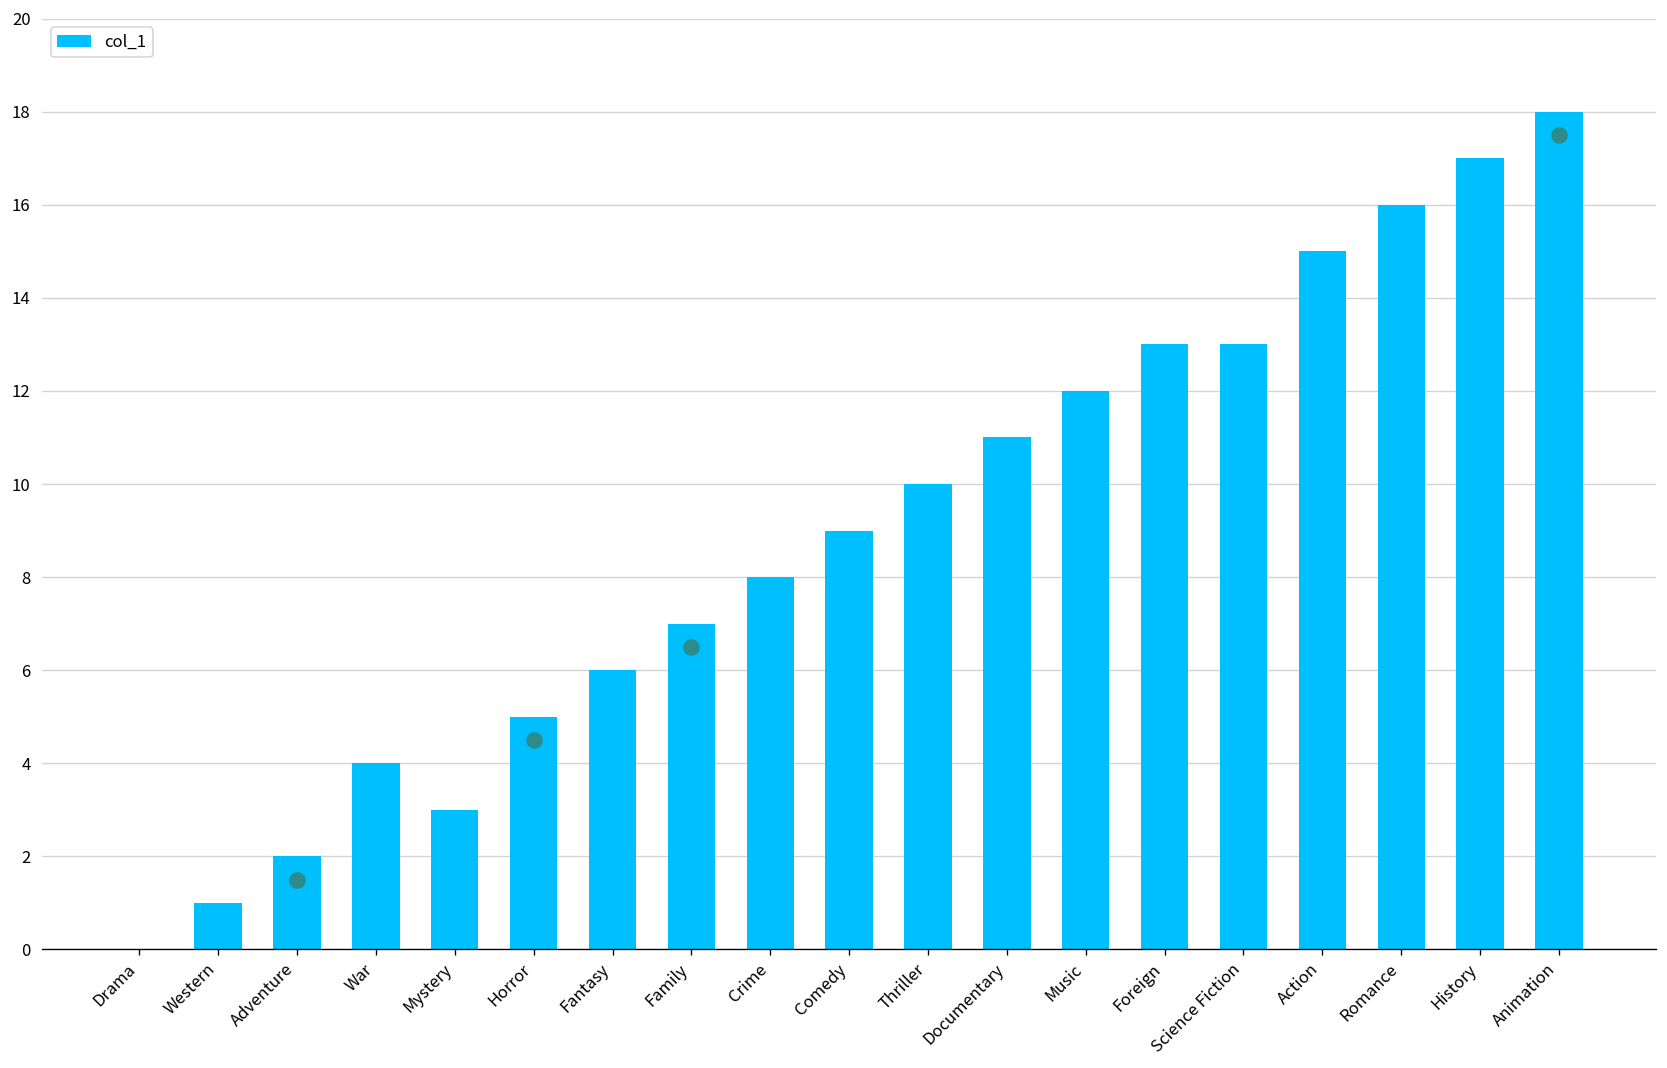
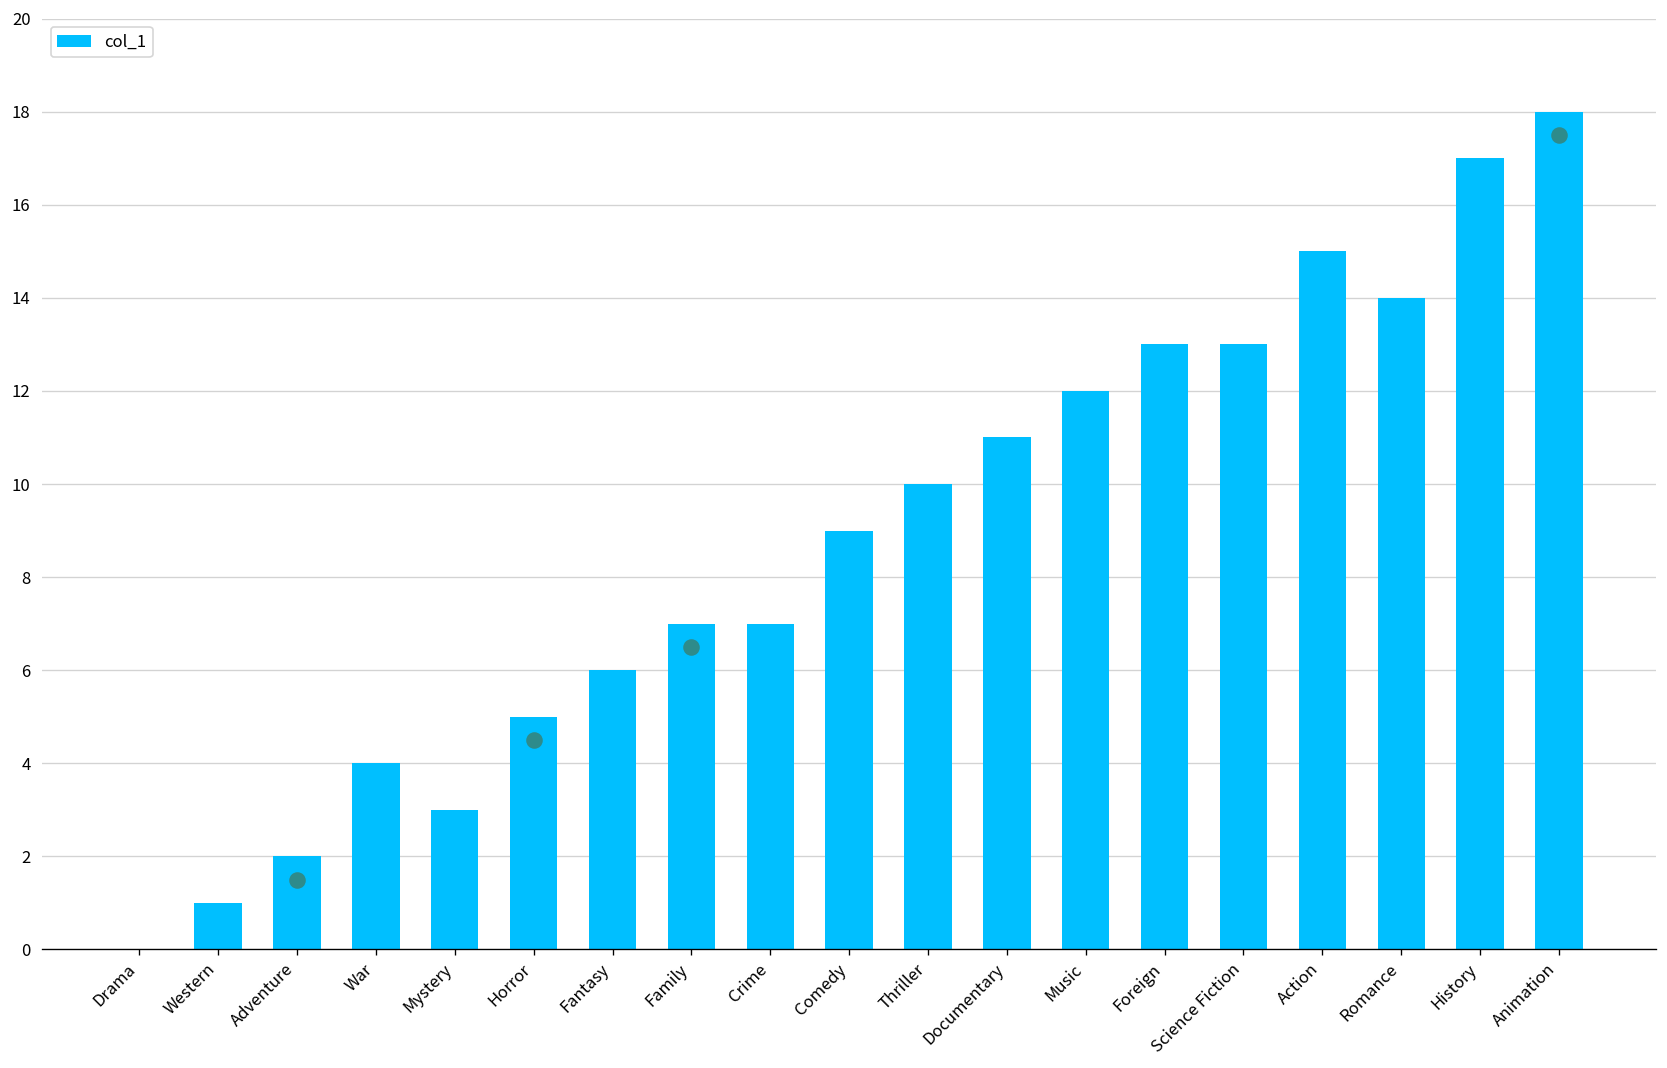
col_1, Crime: 8 -> 7
col_1, Romance: 16 -> 14
